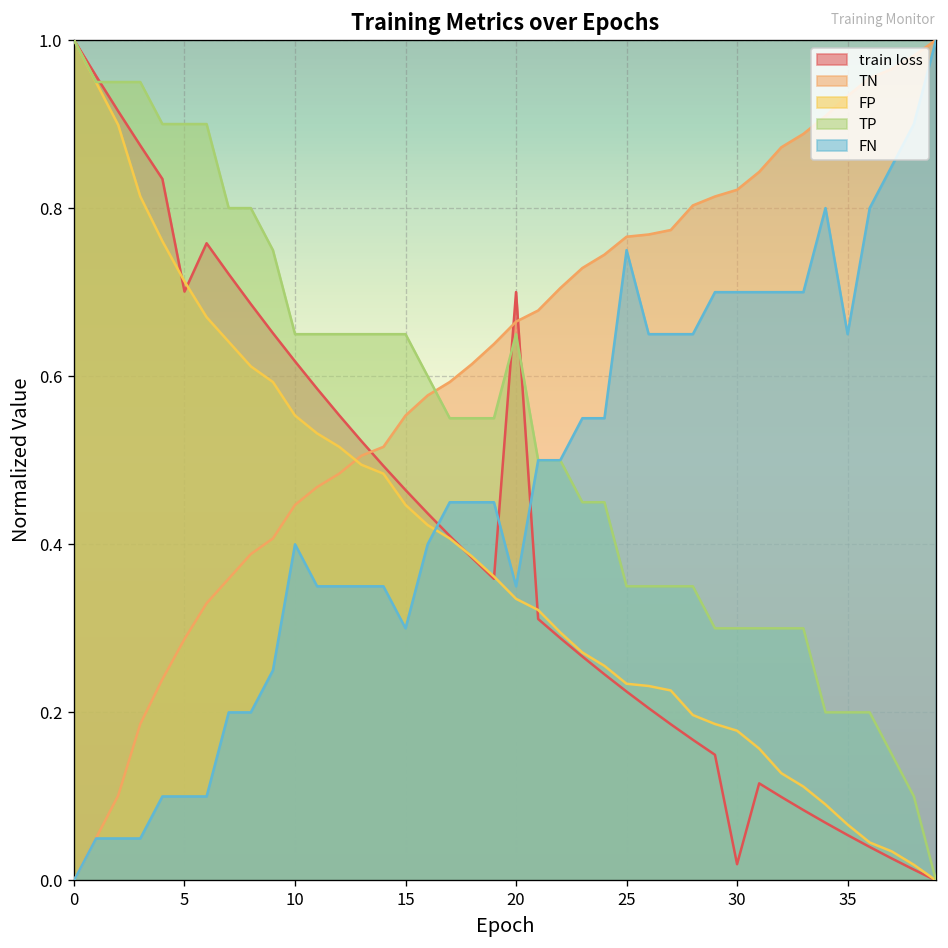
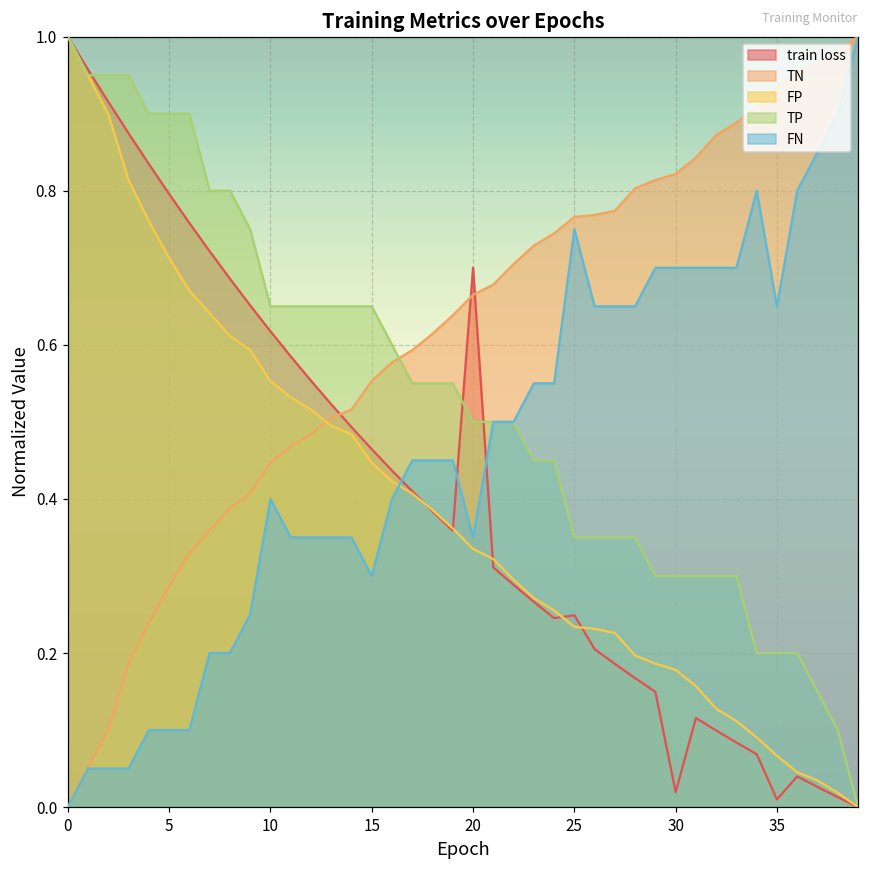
train loss, 5: 0.70 -> 0.80
TP, 20: 0.65 -> 0.50
train loss, 25: 0.22 -> 0.25
train loss, 35: 0.05 -> 0.01
